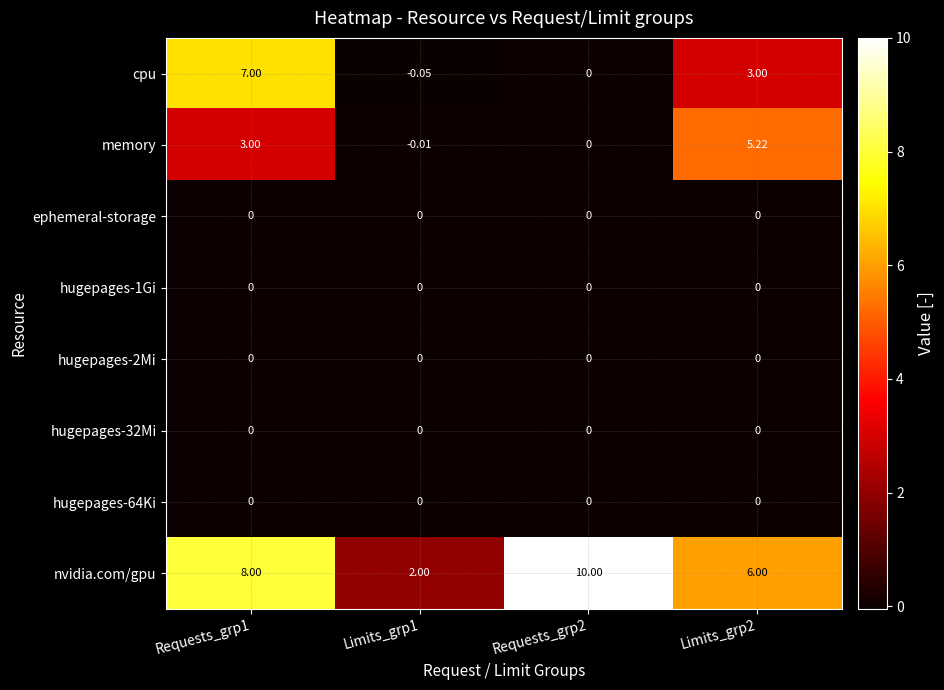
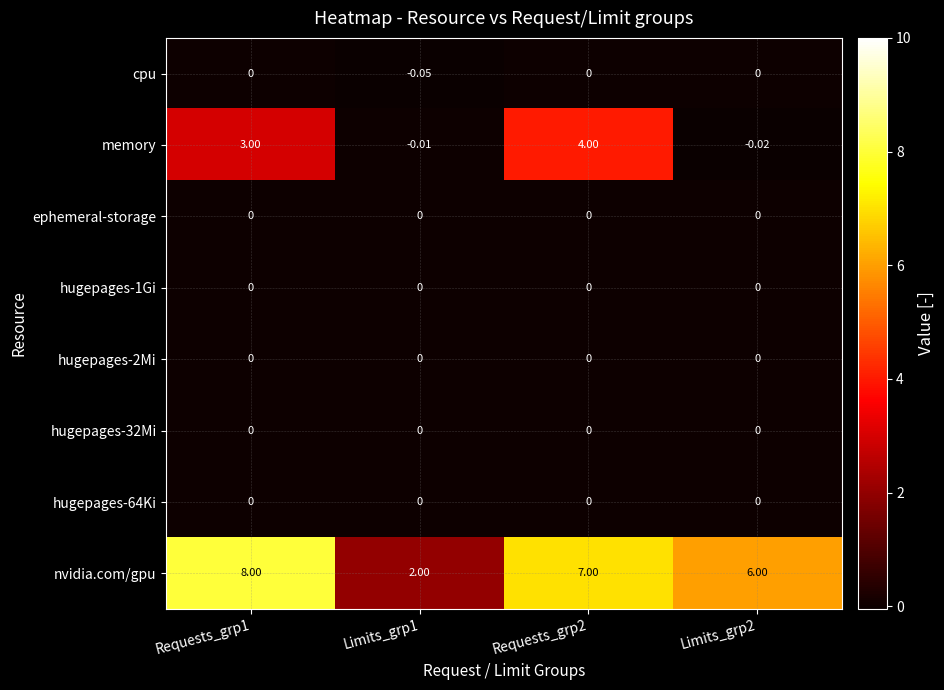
cpu, Requests_grp1: 7.00 -> 0
cpu, Limits_grp2: 3.00 -> 0
memory, Requests_grp2: 0 -> 4.00
memory, Limits_grp2: 5.22 -> -0.02
nvidia.com/gpu, Requests_grp2: 10.00 -> 7.00
